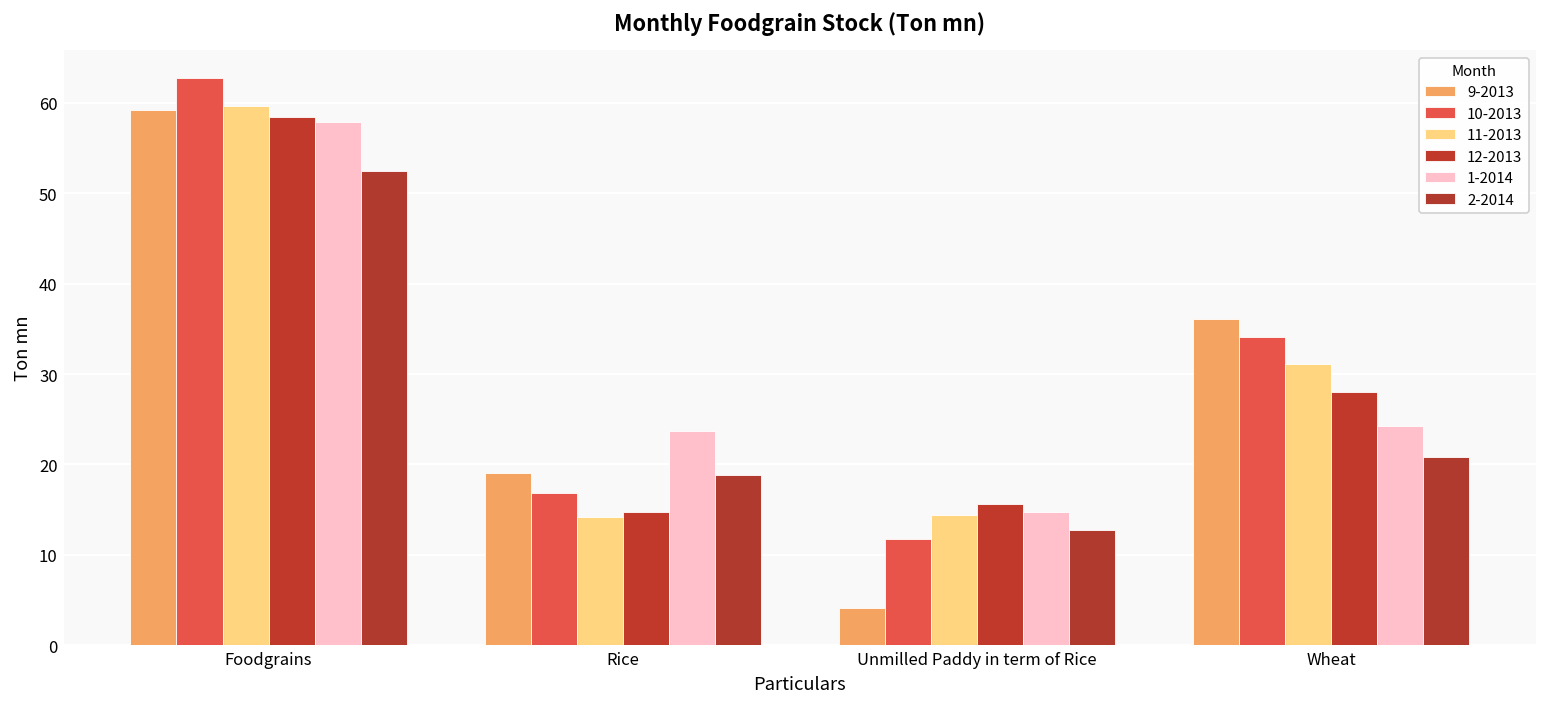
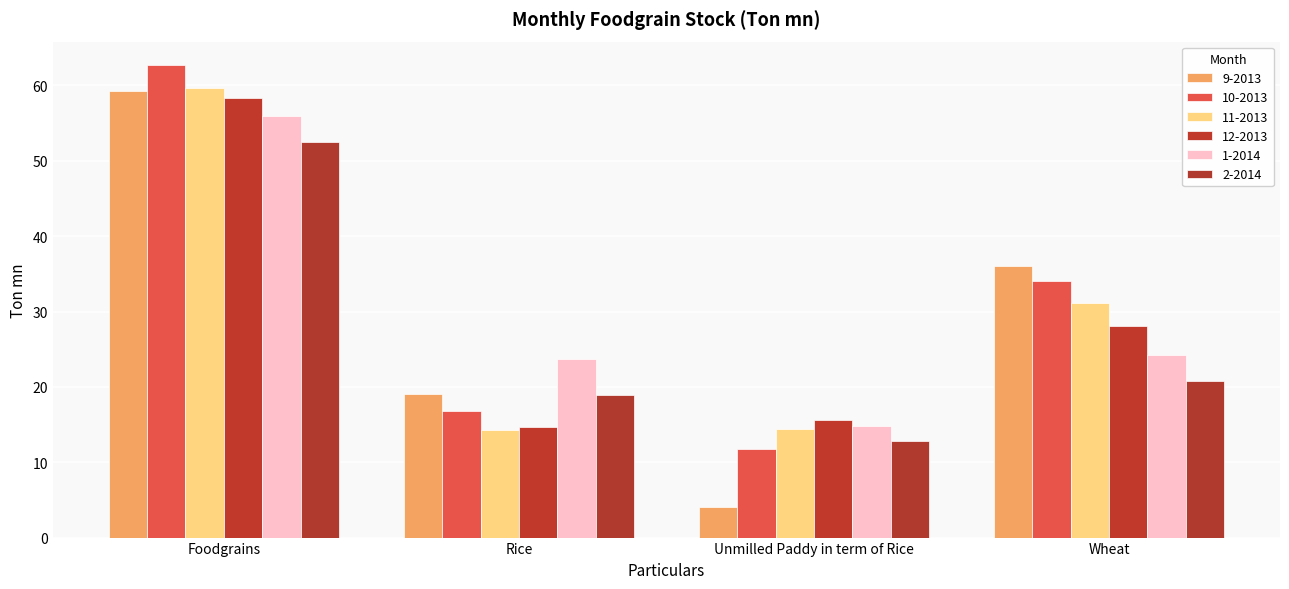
1-2014, Foodgrains: 58 -> 56
